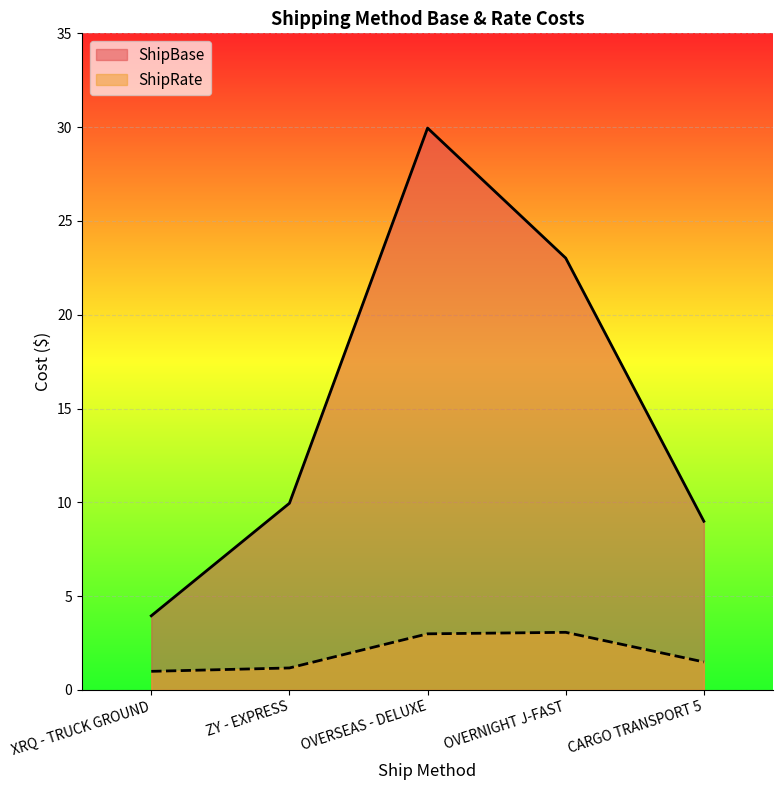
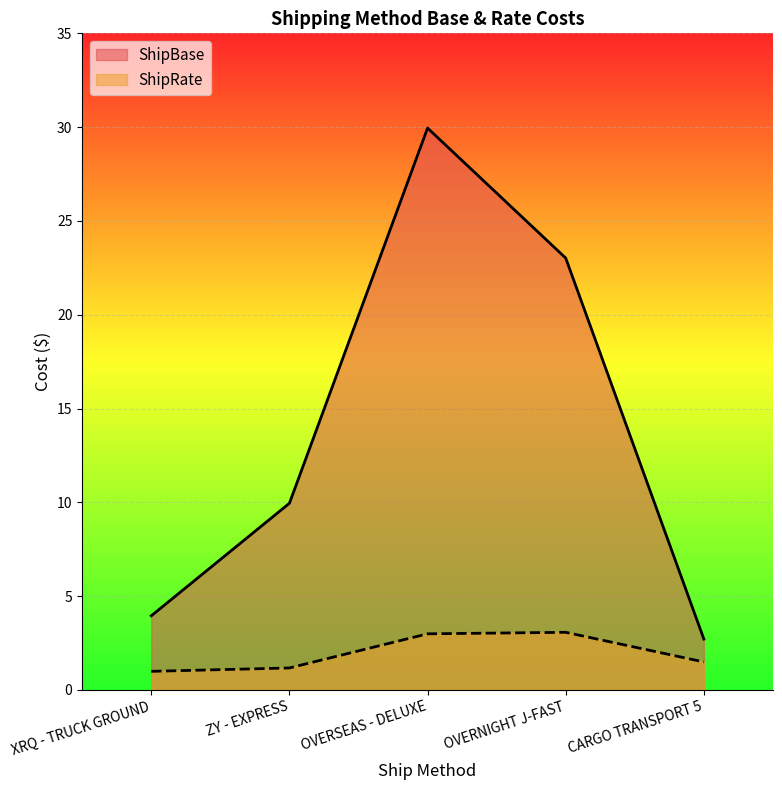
ShipBase, CARGO TRANSPORT 5: 9.0 -> 2.7
